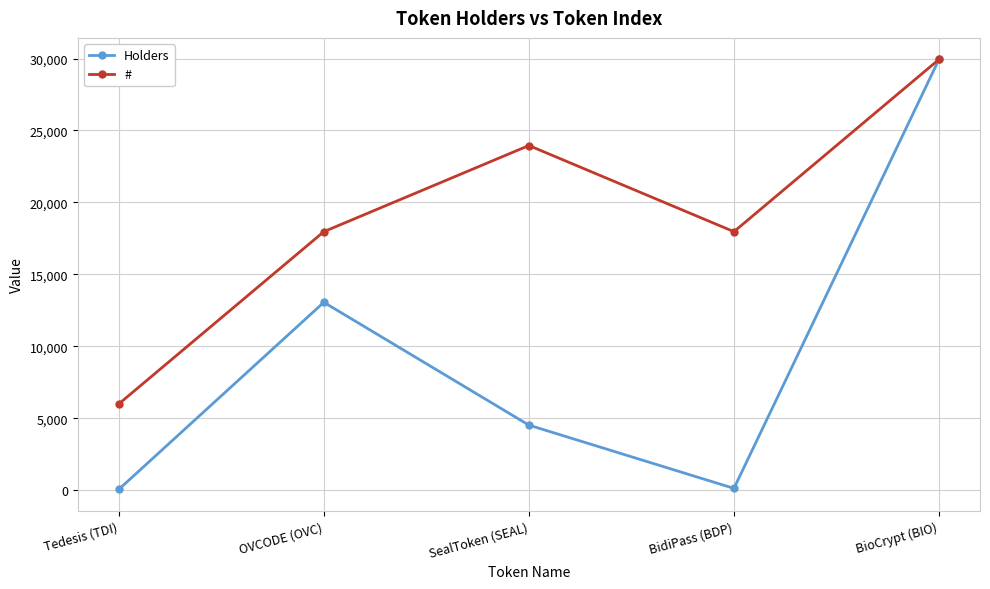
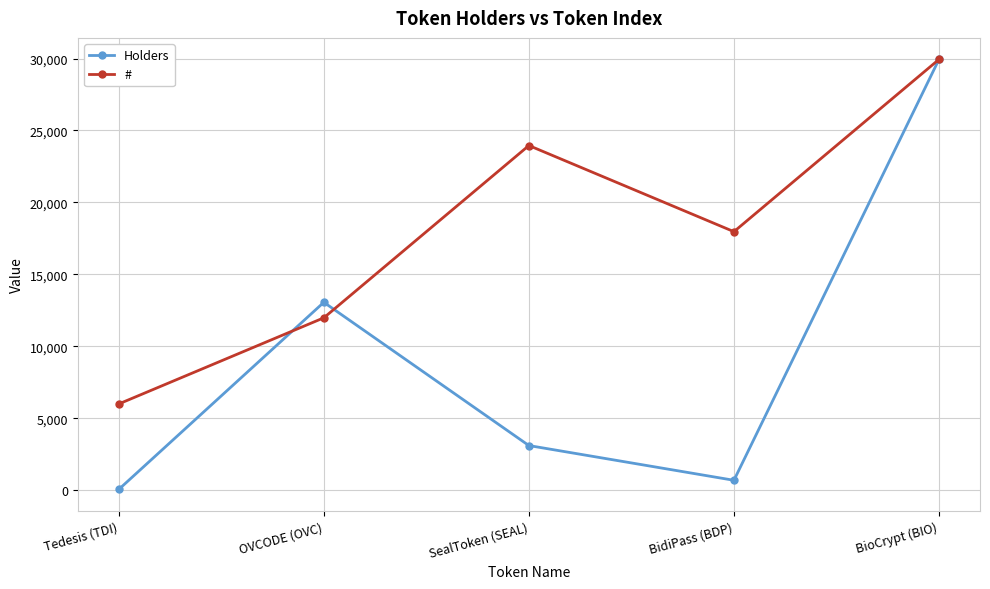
#, OVCODE (OVC): 18,000 -> 12,000
Holders, SealToken (SEAL): 4,500 -> 3,100
Holders, BidiPass (BDP): 100 -> 700
